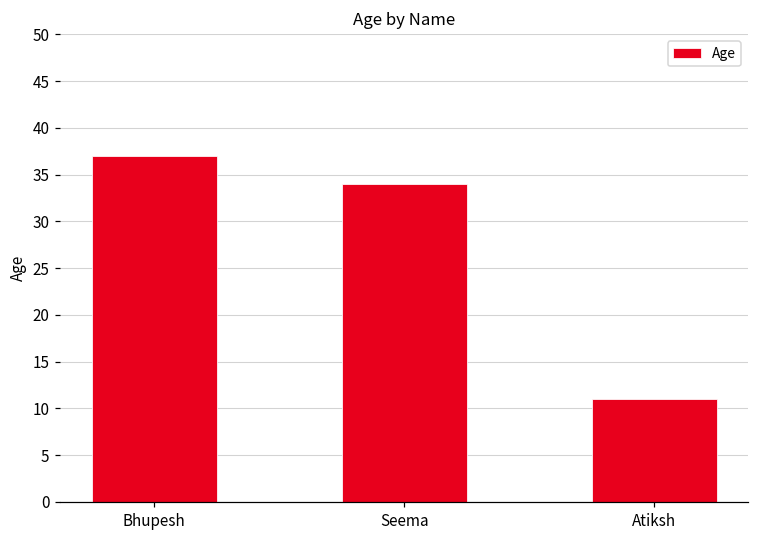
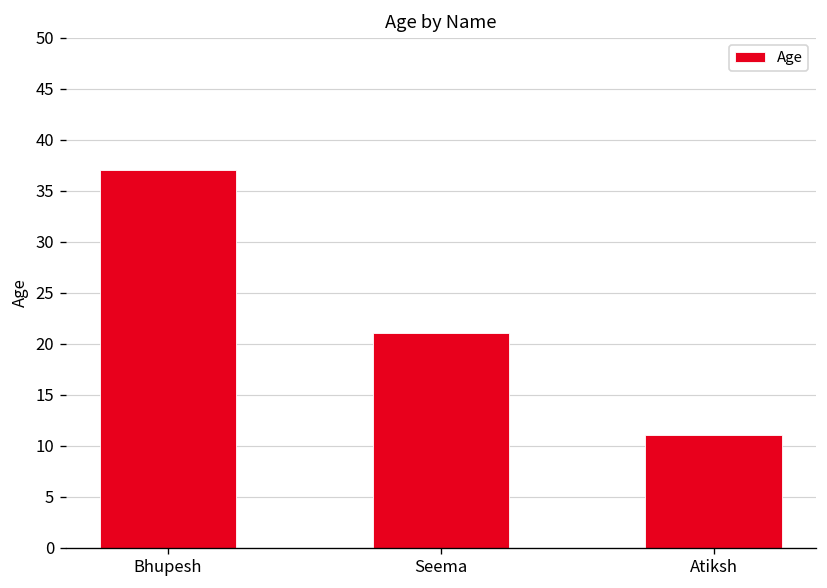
Seema: 34 -> 21
